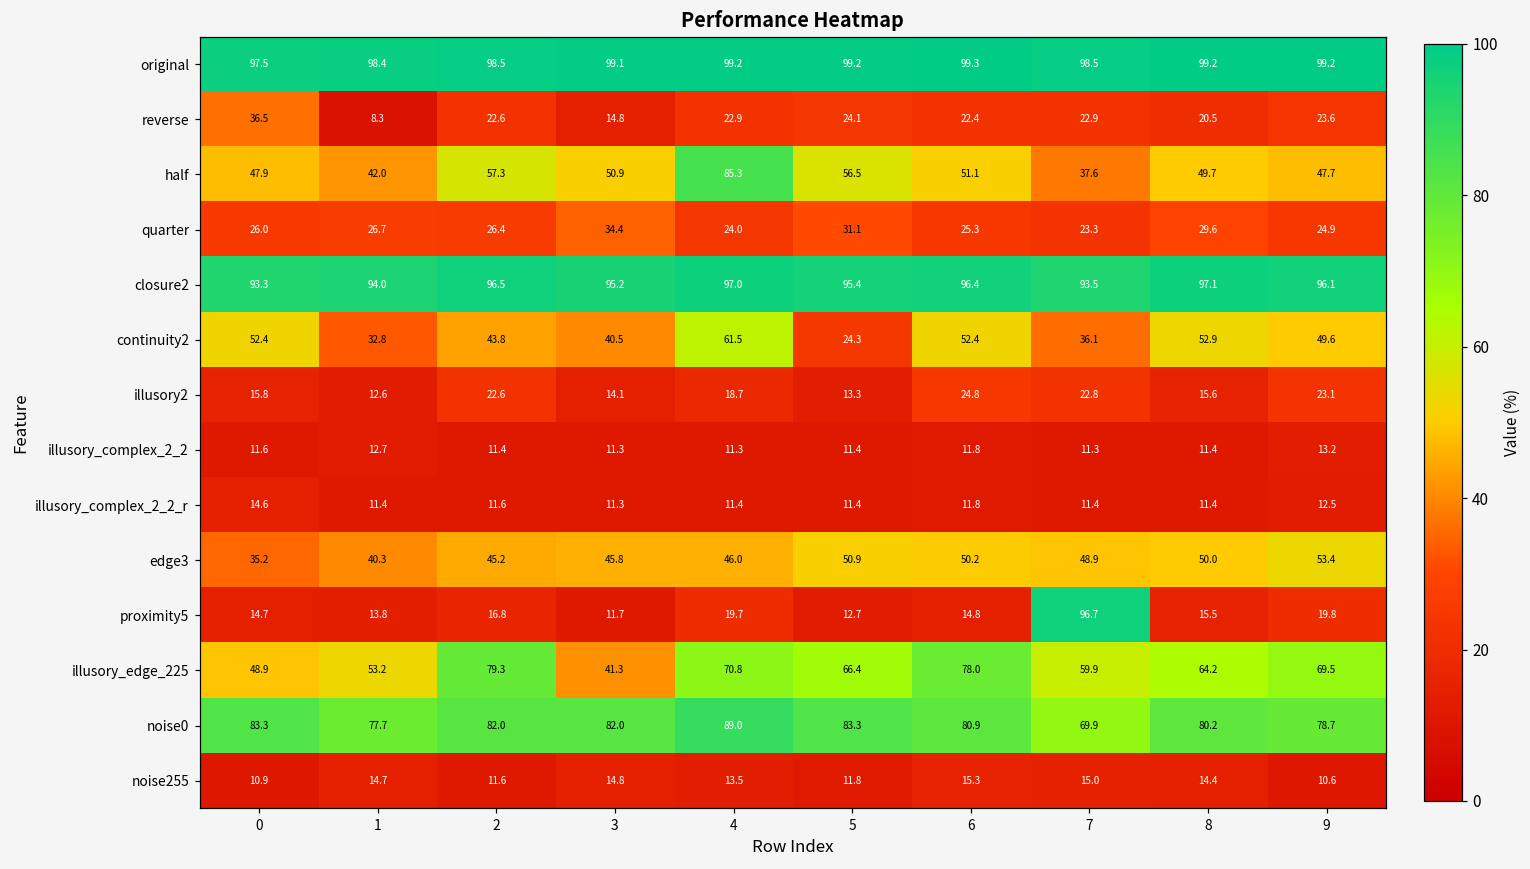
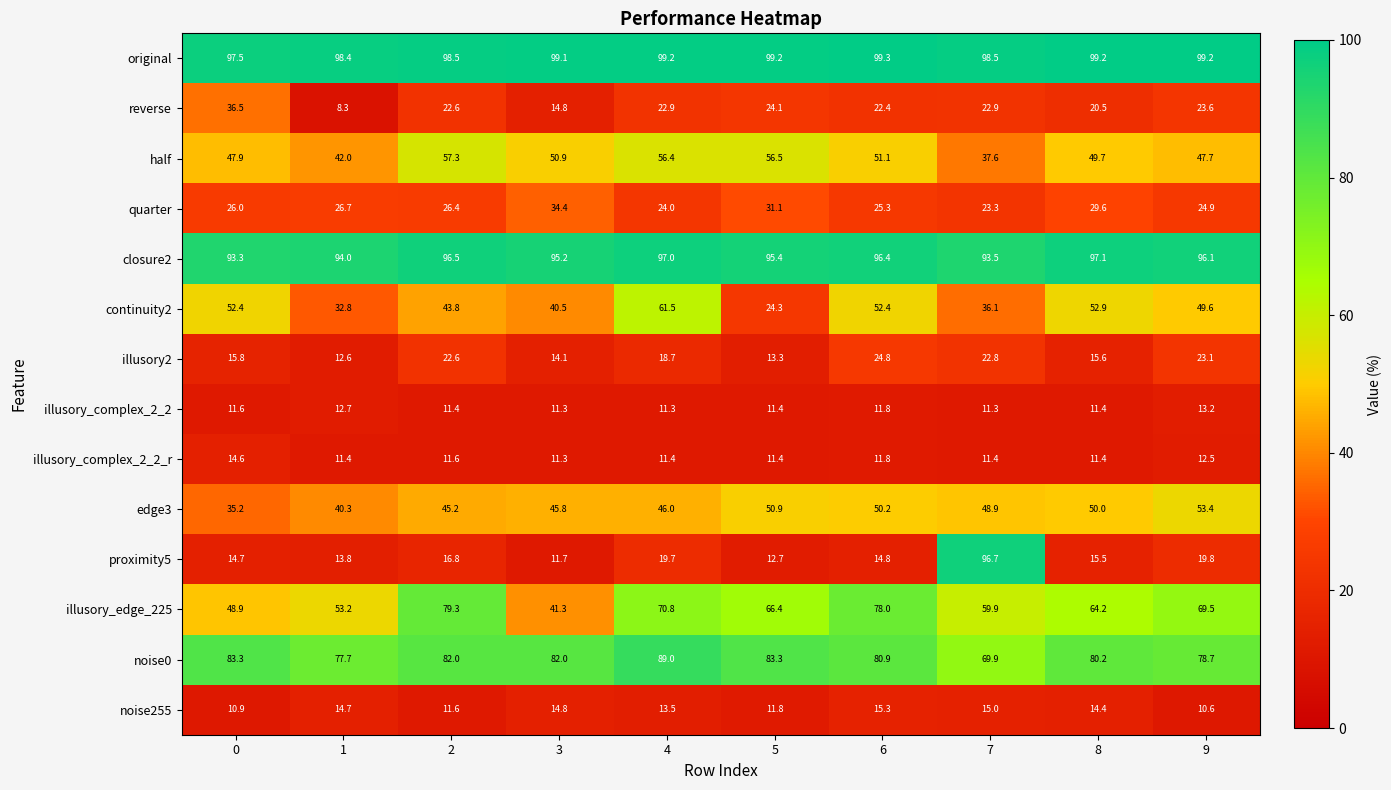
half, 4: 85.3 -> 56.4
